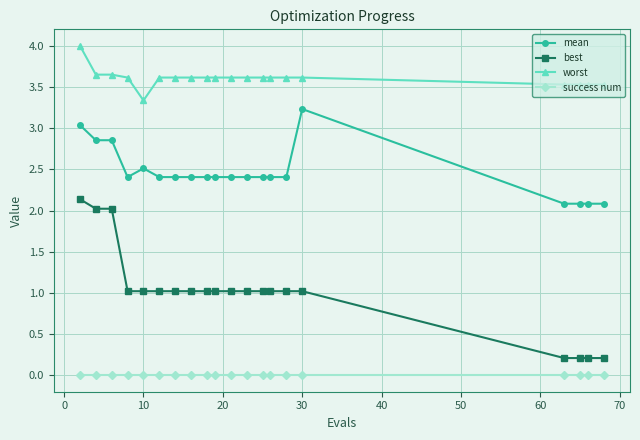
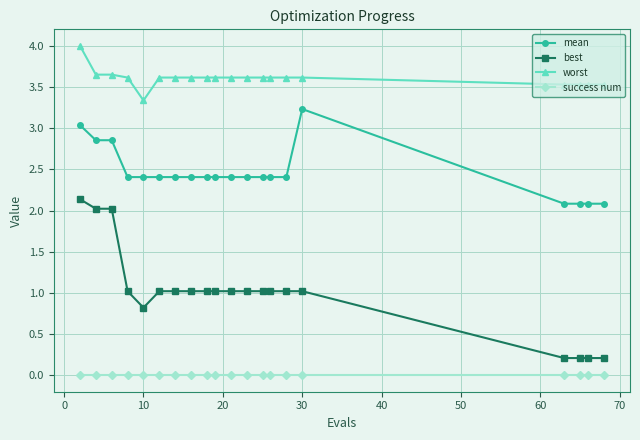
mean, 10: 2.5 -> 2.4
best, 10: 1.0 -> 0.8
